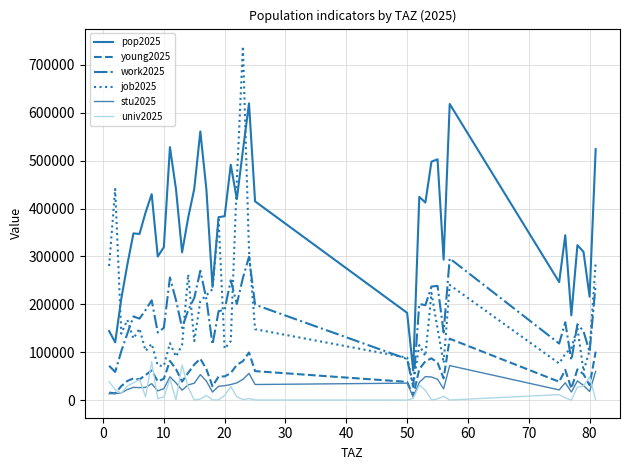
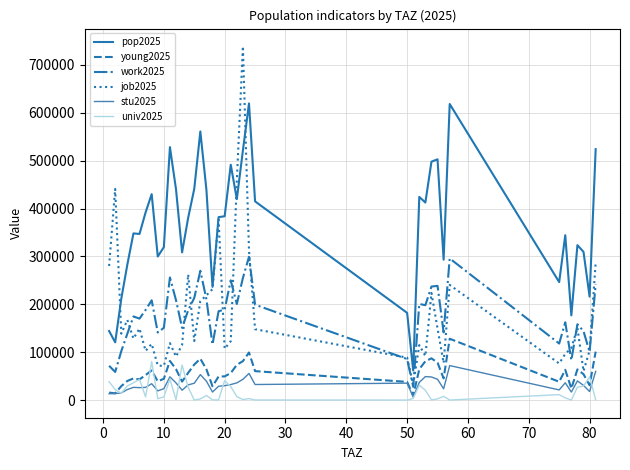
univ2025, 20: 10000 -> 40000
